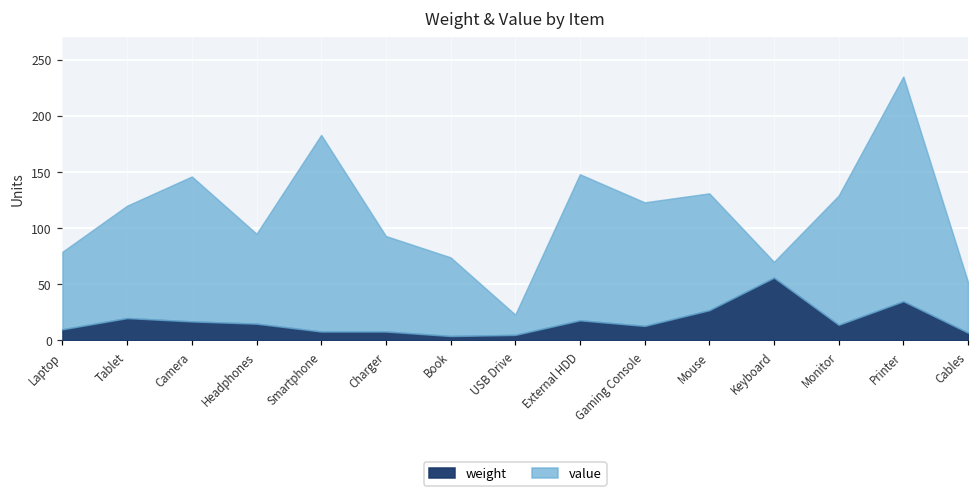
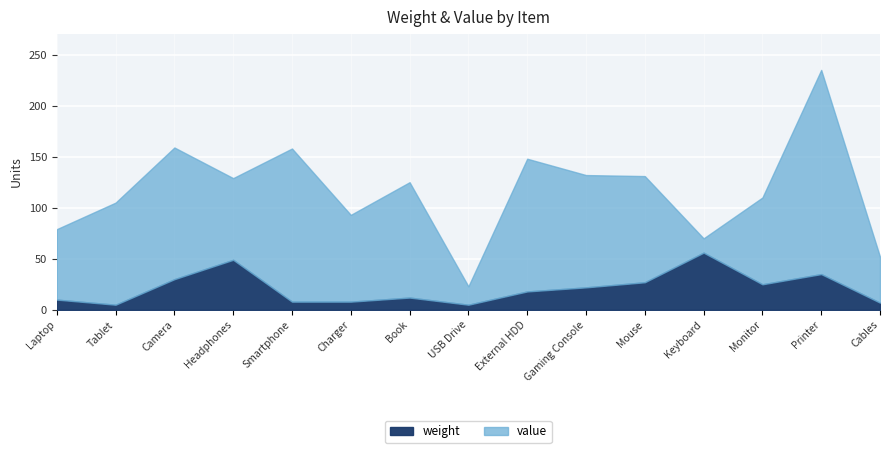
weight, Tablet: 20 -> 5
weight, Camera: 17 -> 30
weight, Headphones: 15 -> 49
value, Smartphone: 175 -> 150
weight, Book: 4 -> 12
value, Book: 70 -> 113
weight, Gaming Console: 13 -> 22
weight, Monitor: 14 -> 25
value, Monitor: 115 -> 85
